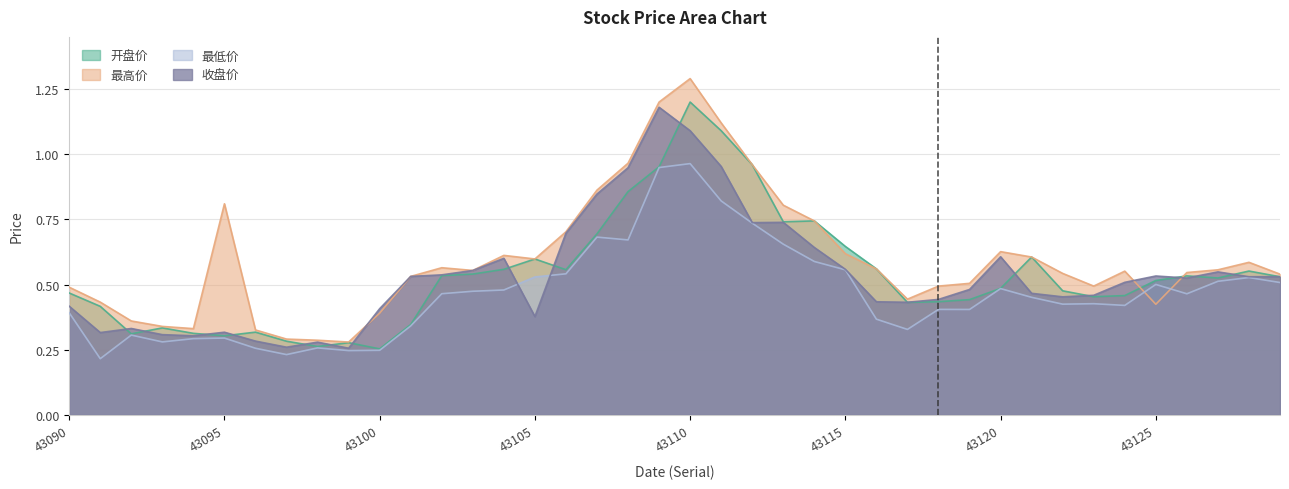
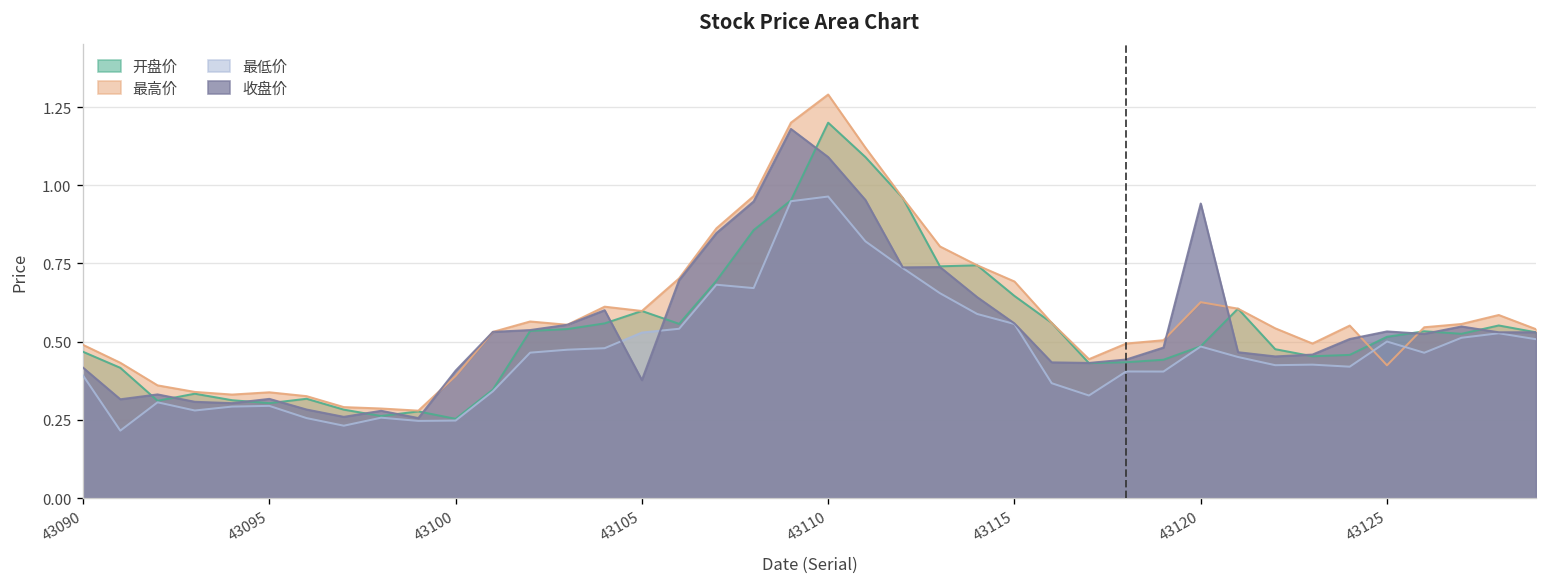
最高价, 43095: 0.81 -> 0.34
最高价, 43115: 0.62 -> 0.69
收盘价, 43120: 0.61 -> 0.94
